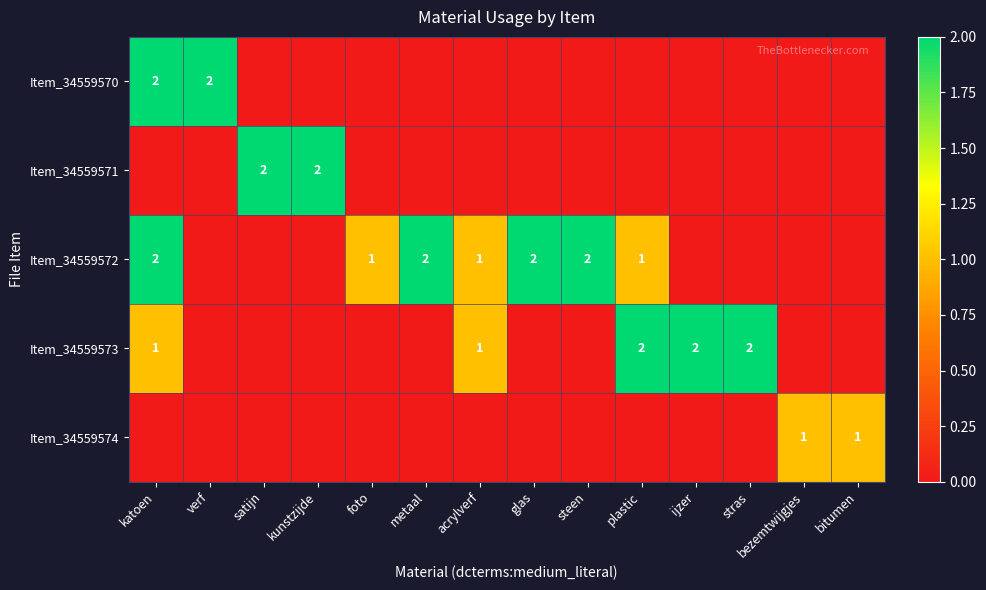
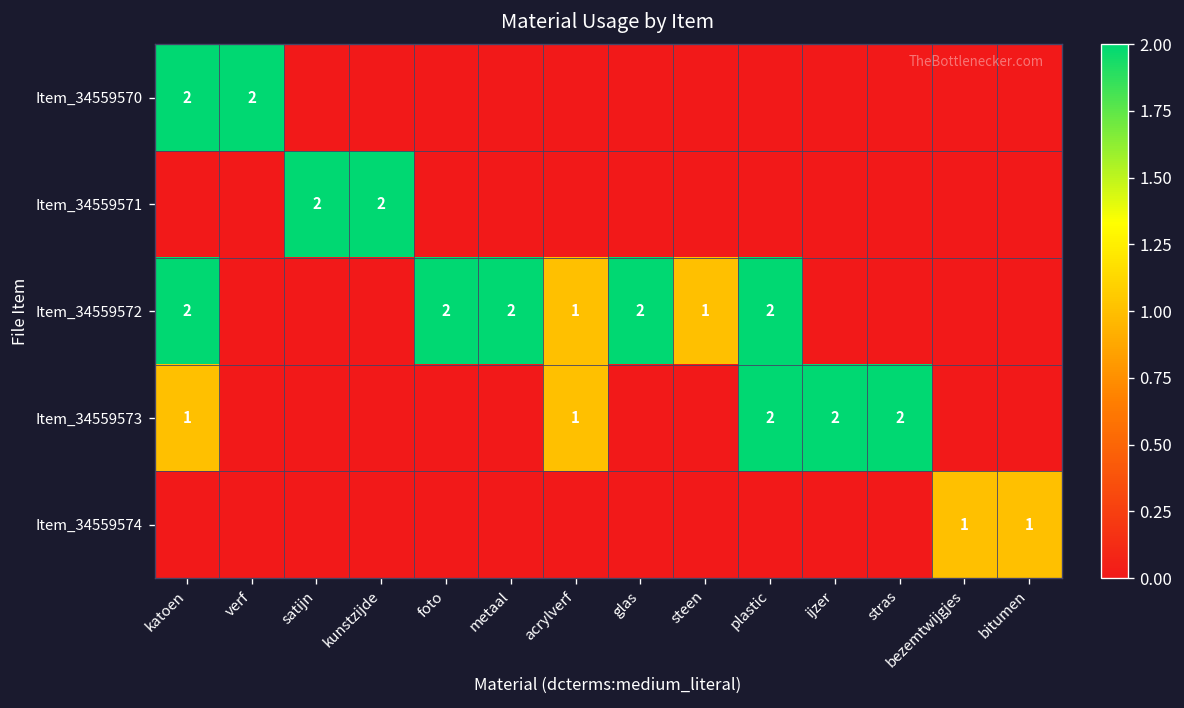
Item_34559572, foto: 1 -> 2
Item_34559572, steen: 2 -> 1
Item_34559572, plastic: 1 -> 2
